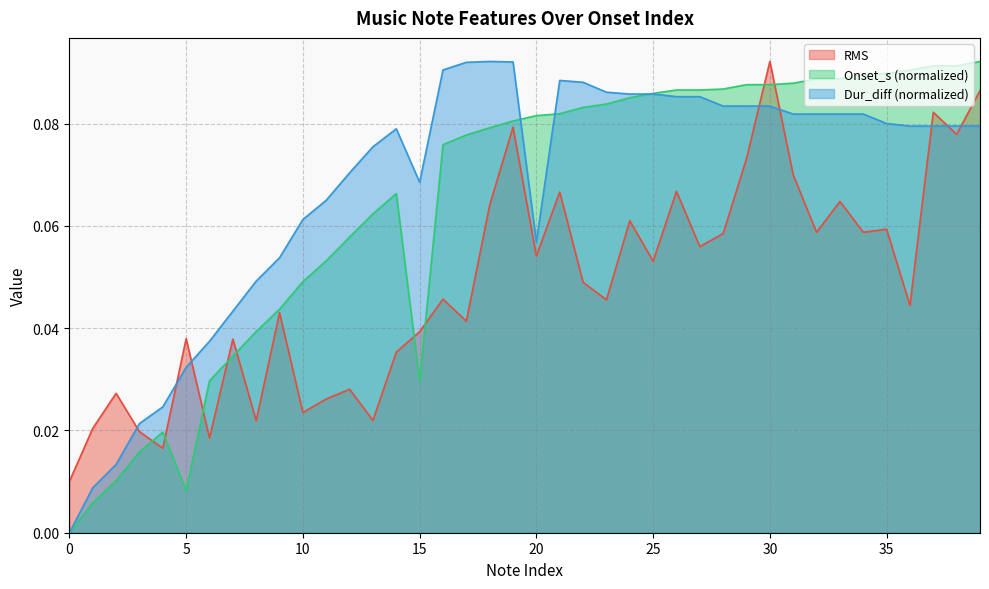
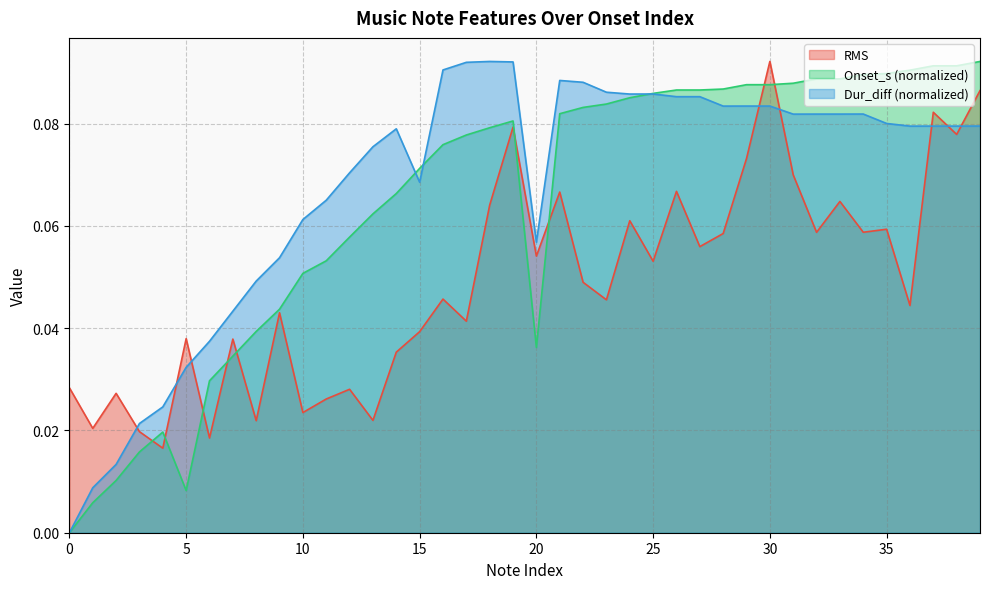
RMS, 0: 0.010 -> 0.028
Onset_s (normalized), 10: 0.049 -> 0.051
Onset_s (normalized), 15: 0.030 -> 0.071
Onset_s (normalized), 20: 0.082 -> 0.036
